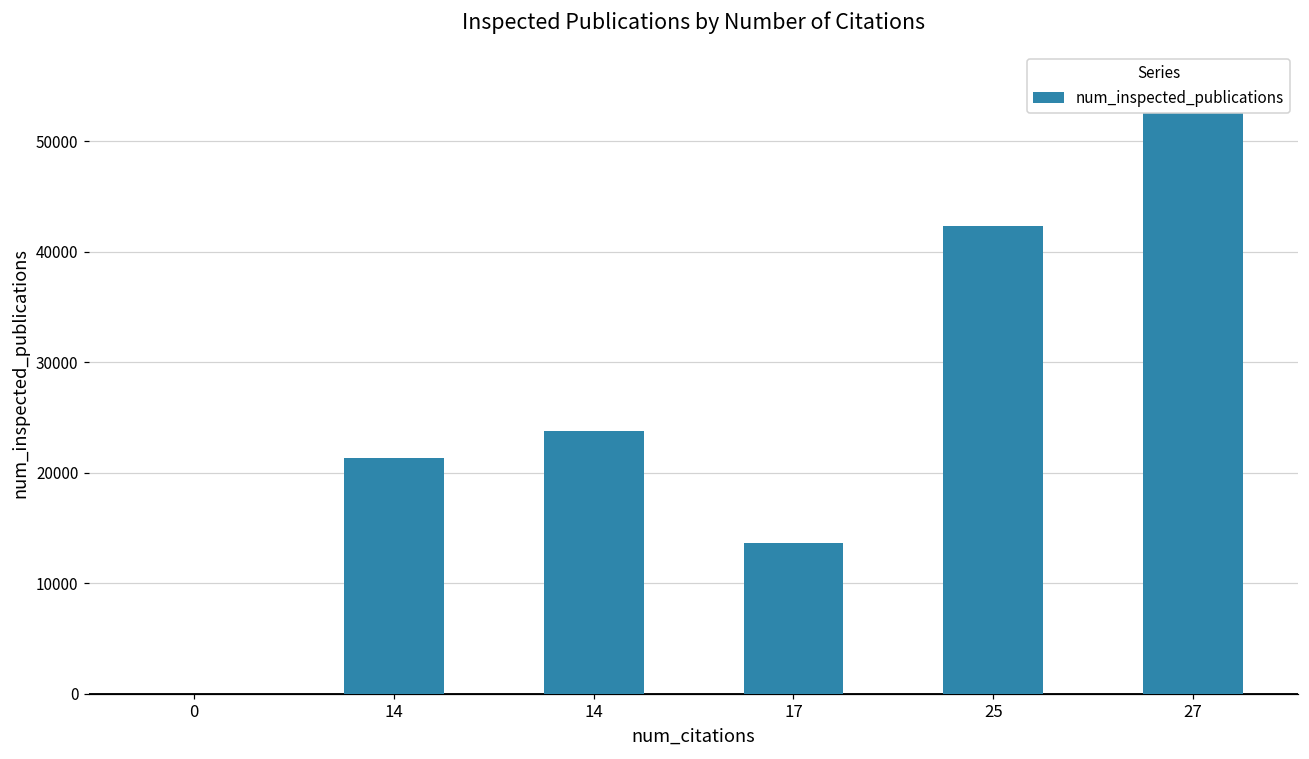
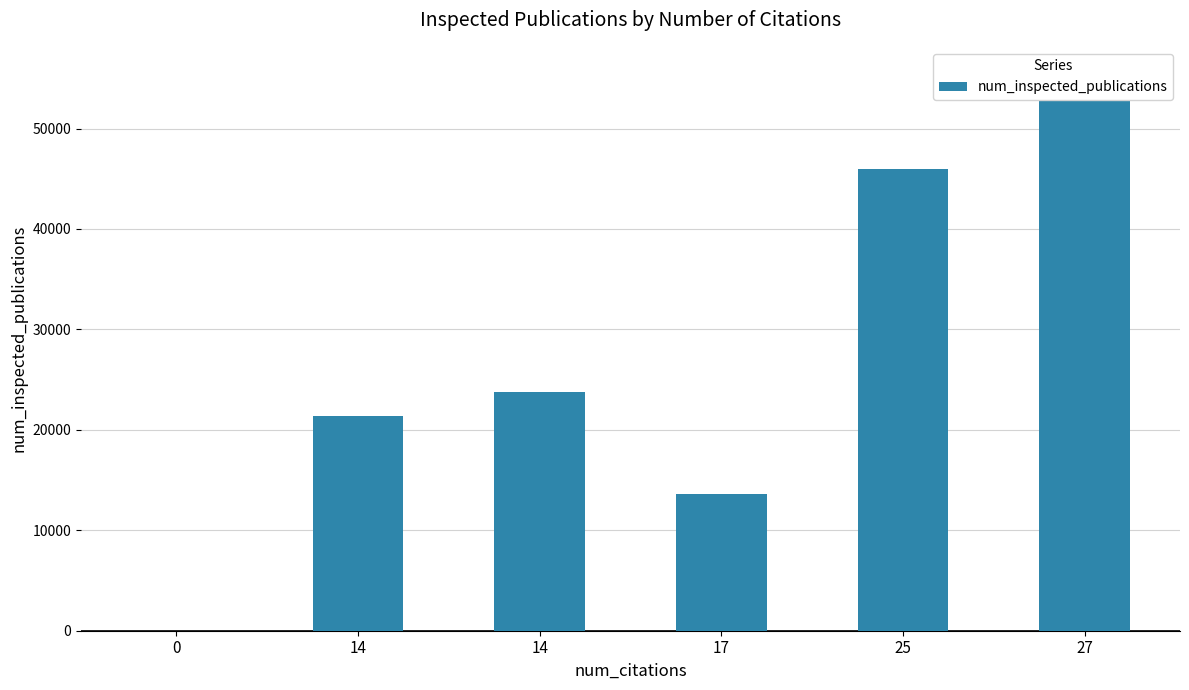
25: 42400 -> 46000
